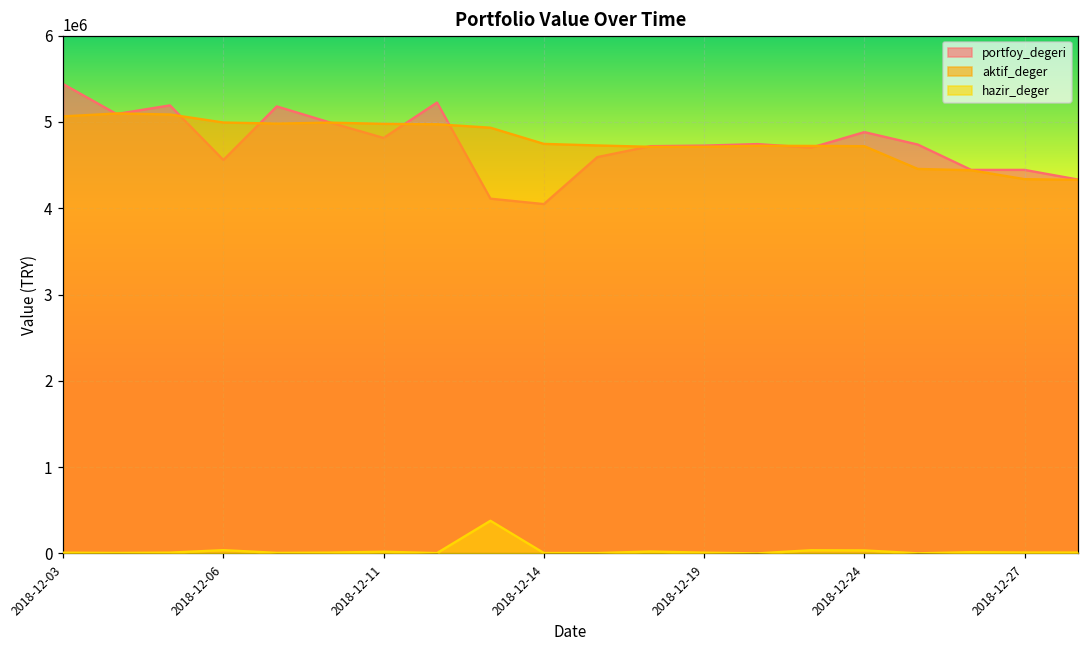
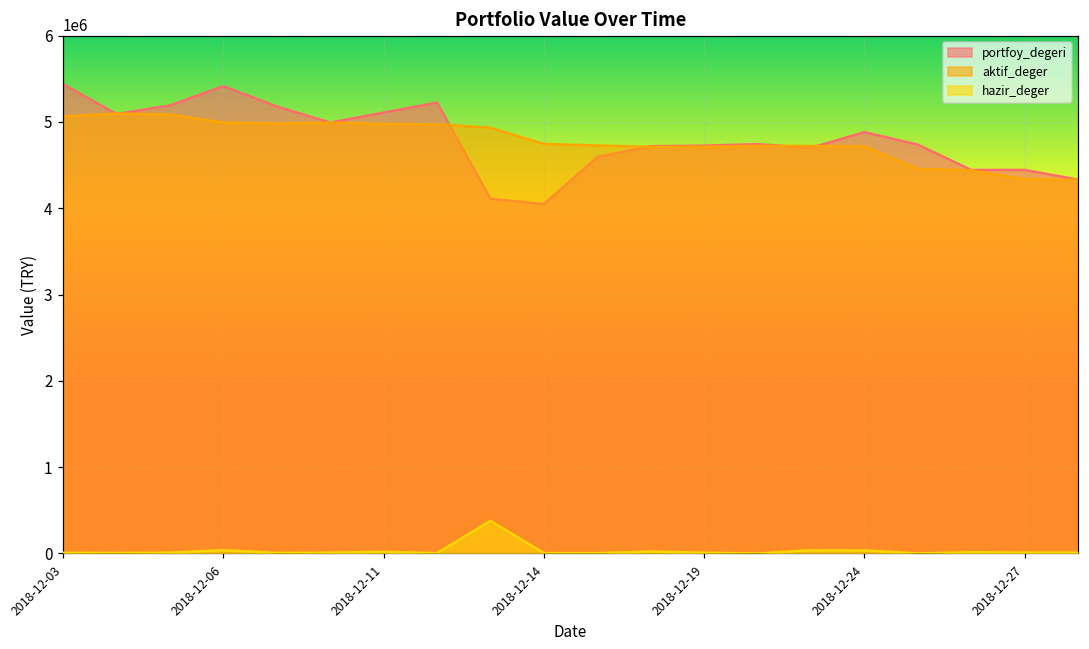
portfoy_degeri, 2018-12-06: 4600000 -> 5400000
portfoy_degeri, 2018-12-11: 4800000 -> 5100000
